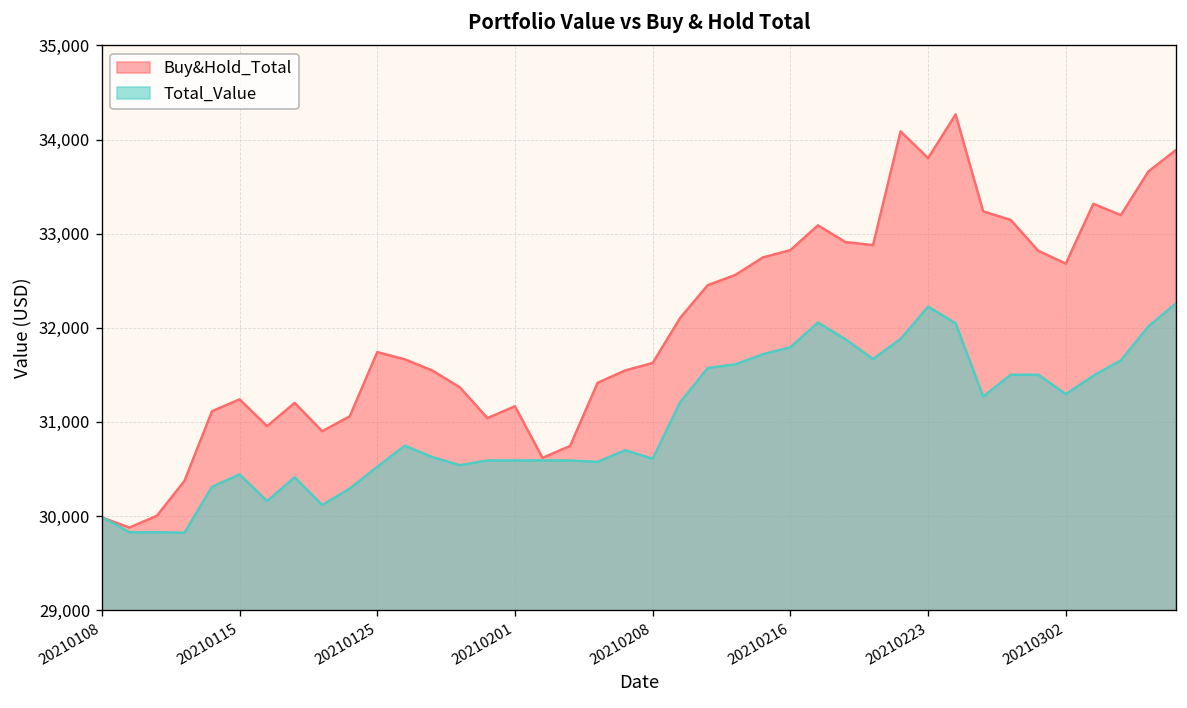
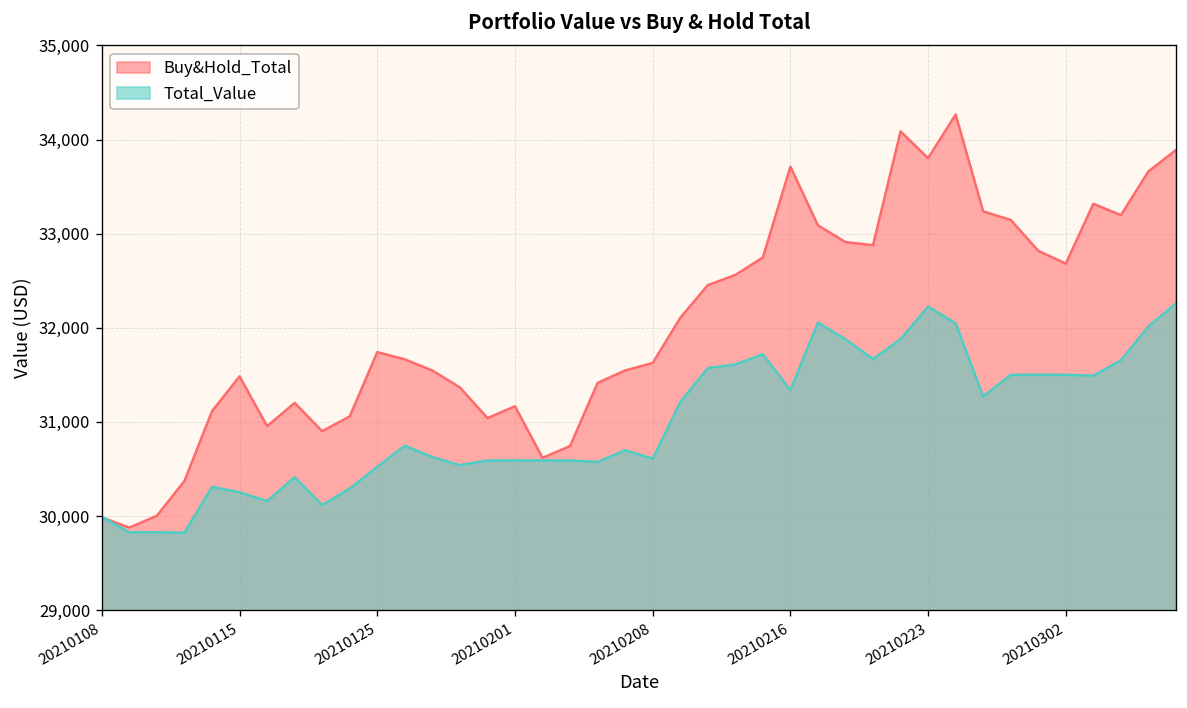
Buy&Hold_Total, 20210115: 31,200 -> 31,500
Total_Value, 20210115: 30,400 -> 30,300
Buy&Hold_Total, 20210216: 32,800 -> 33,700
Total_Value, 20210216: 31,800 -> 31,300
Total_Value, 20210302: 31,300 -> 31,500
